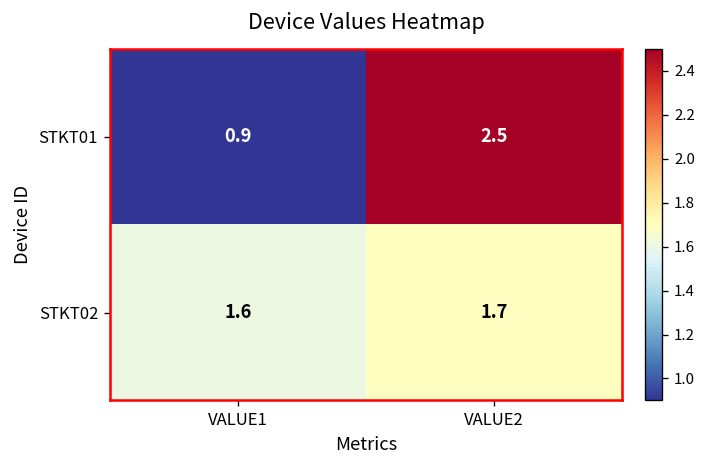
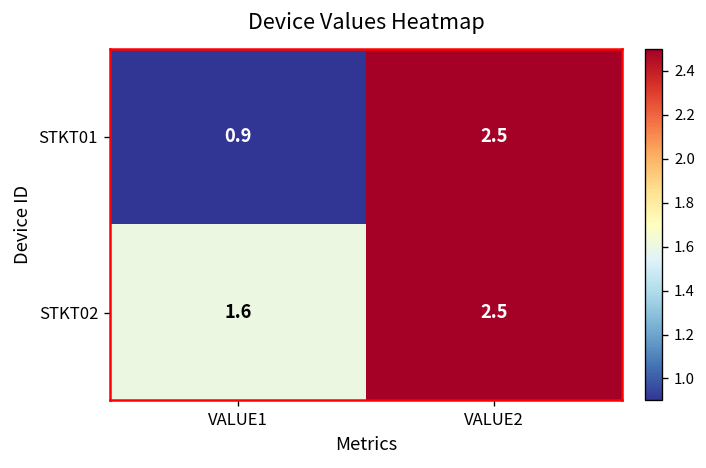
STKT02, VALUE2: 1.7 -> 2.5
